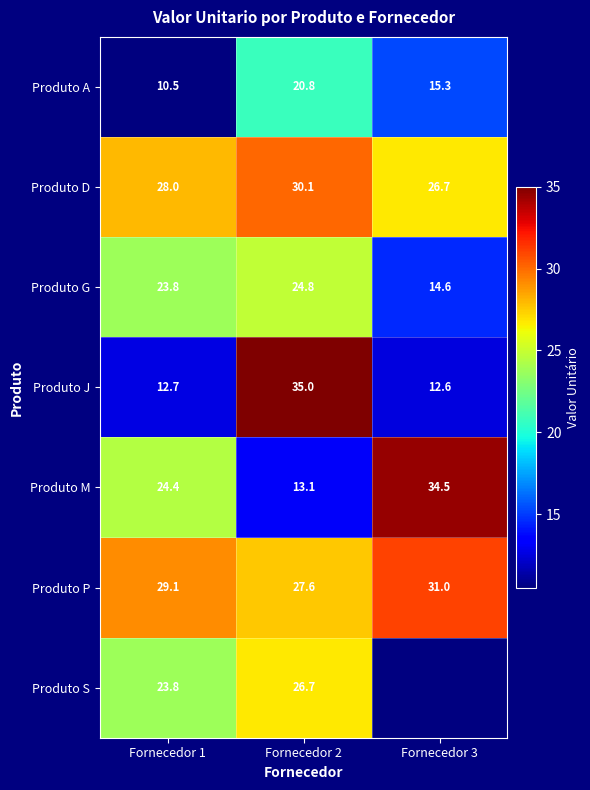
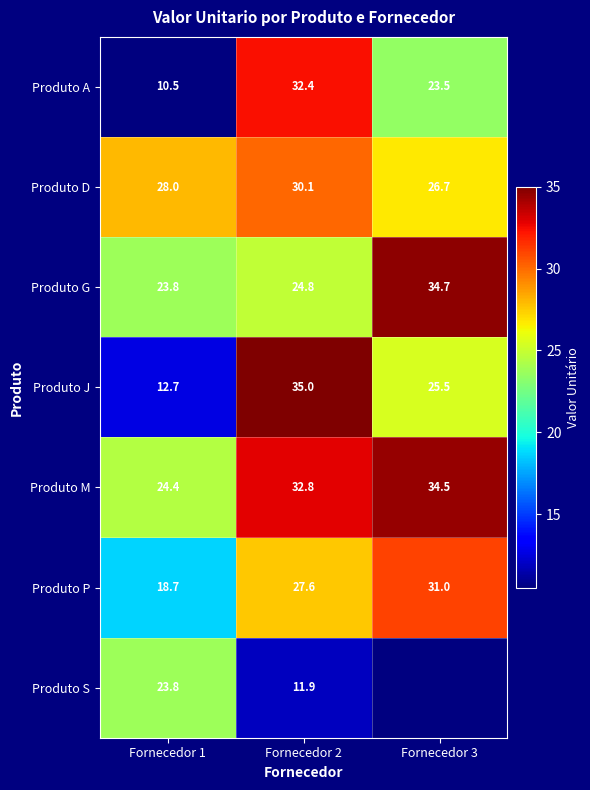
Produto A, Fornecedor 2: 20.8 -> 32.4
Produto A, Fornecedor 3: 15.3 -> 23.5
Produto G, Fornecedor 3: 14.6 -> 34.7
Produto J, Fornecedor 3: 12.6 -> 25.5
Produto M, Fornecedor 2: 13.1 -> 32.8
Produto P, Fornecedor 1: 29.1 -> 18.7
Produto S, Fornecedor 2: 26.7 -> 11.9
